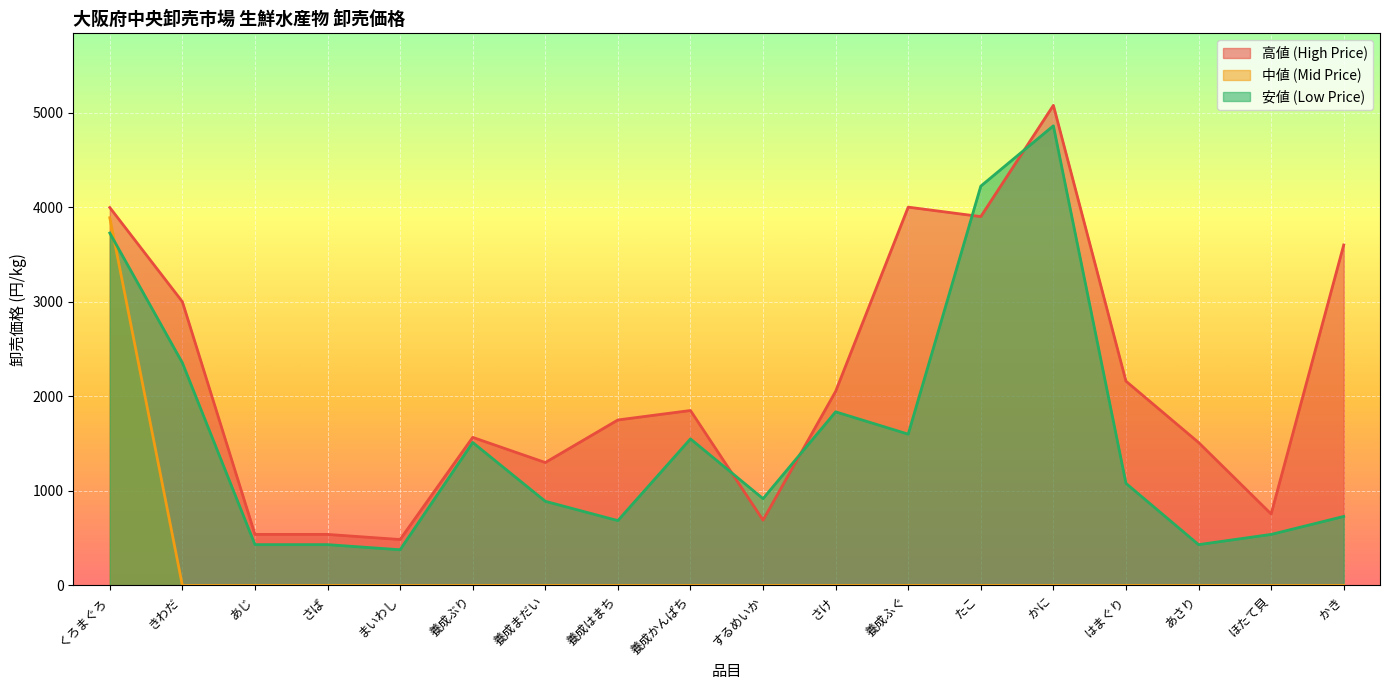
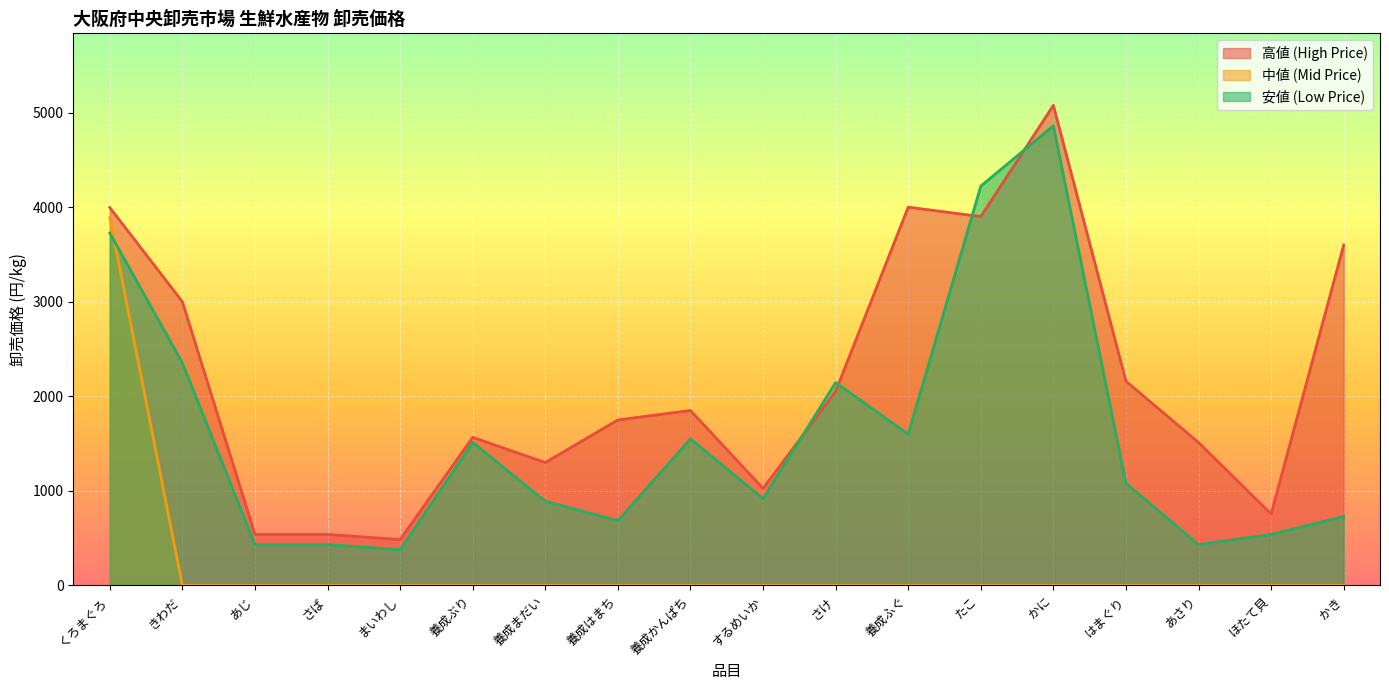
高値 (High Price), するめいか: 700 -> 1000
安値 (Low Price), さけ: 1800 -> 2100
